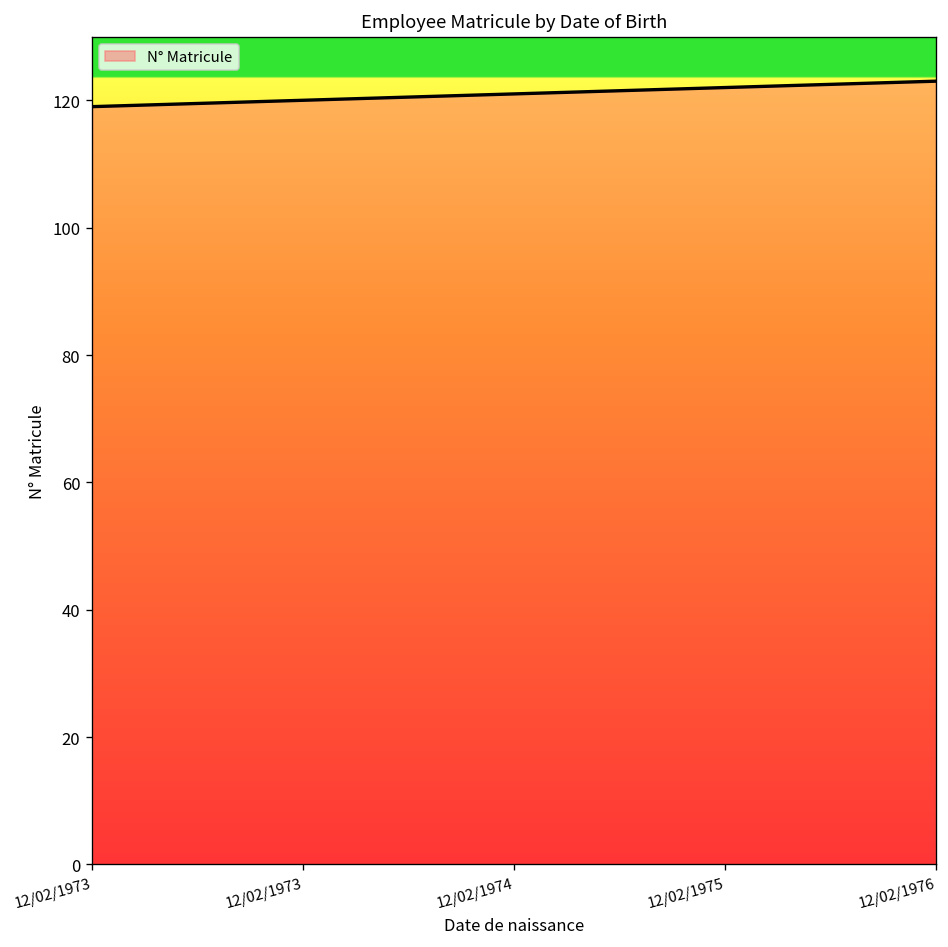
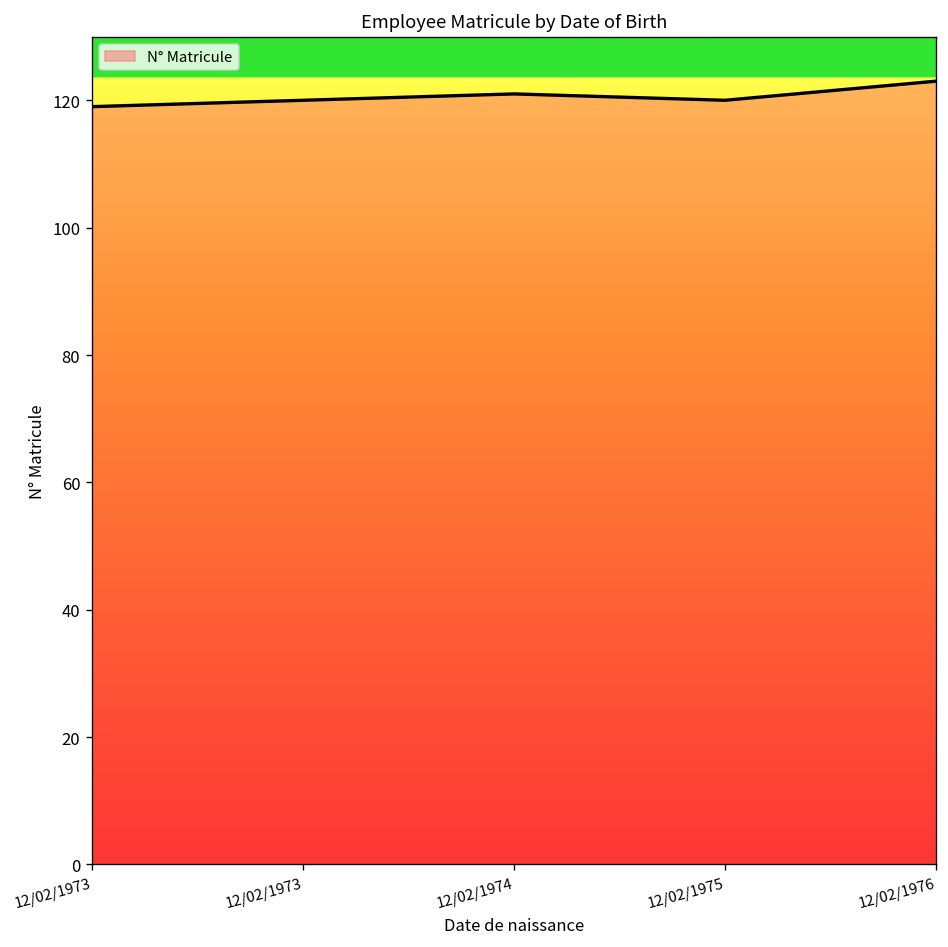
12/02/1975: 122 -> 120
